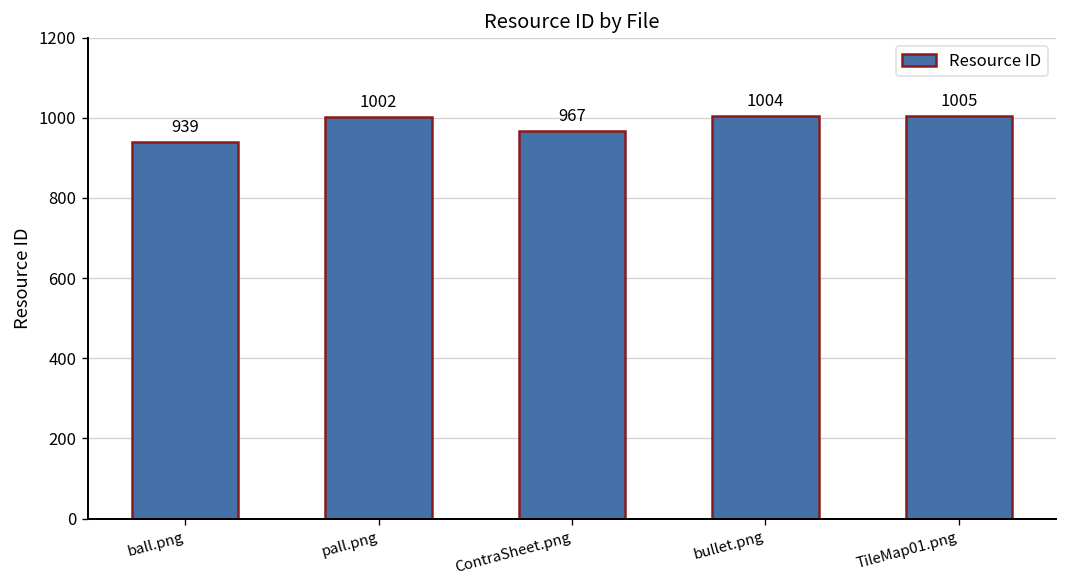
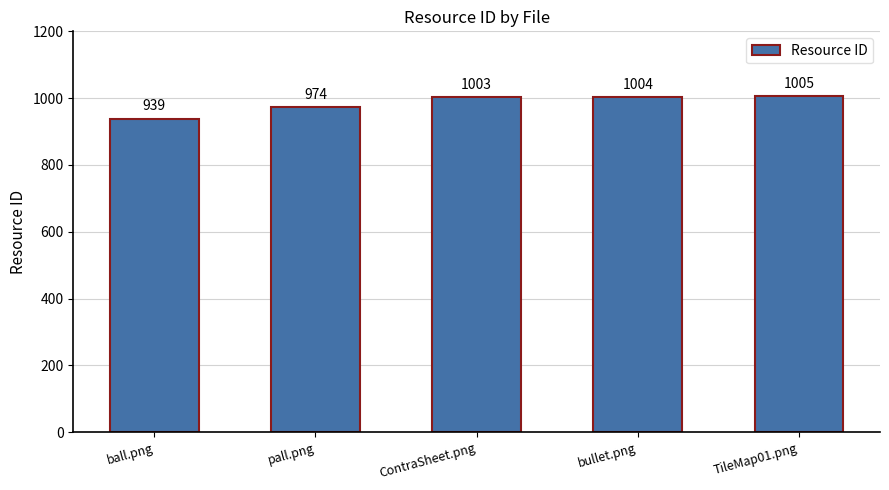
pall.png: 1002 -> 974
ContraSheet.png: 967 -> 1003
